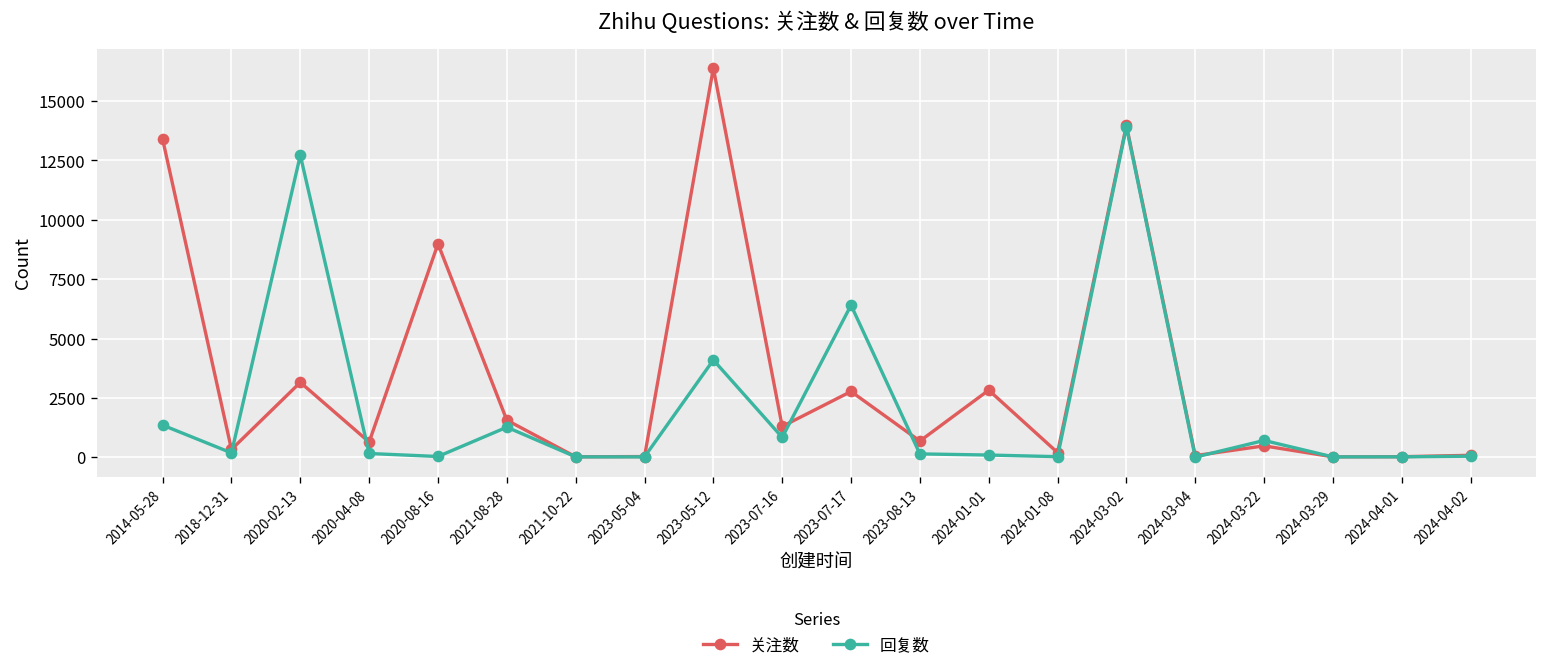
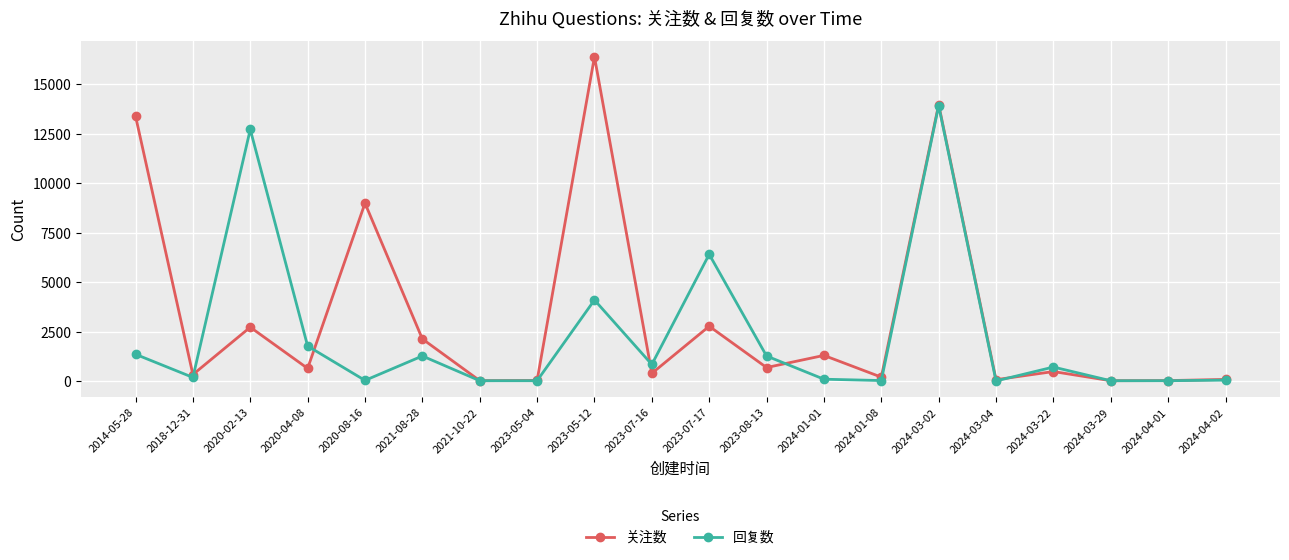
关注数, 2020-02-13: 3200 -> 2700
回复数, 2020-04-08: 200 -> 1800
关注数, 2021-08-28: 1600 -> 2100
关注数, 2023-07-16: 1300 -> 400
回复数, 2023-08-13: 100 -> 1300
关注数, 2024-01-01: 2800 -> 1300
